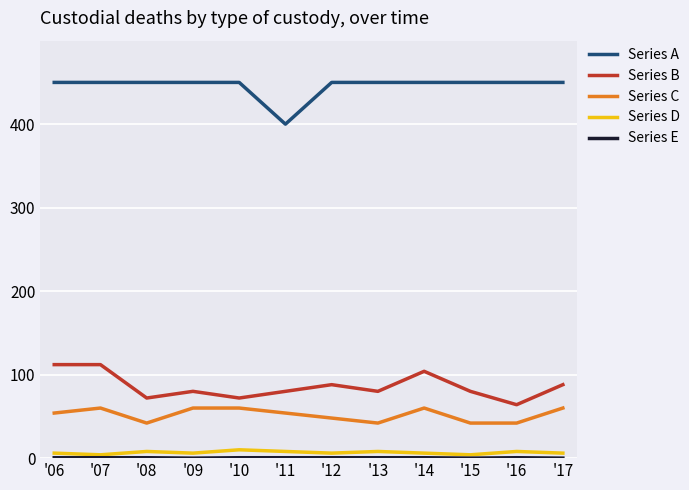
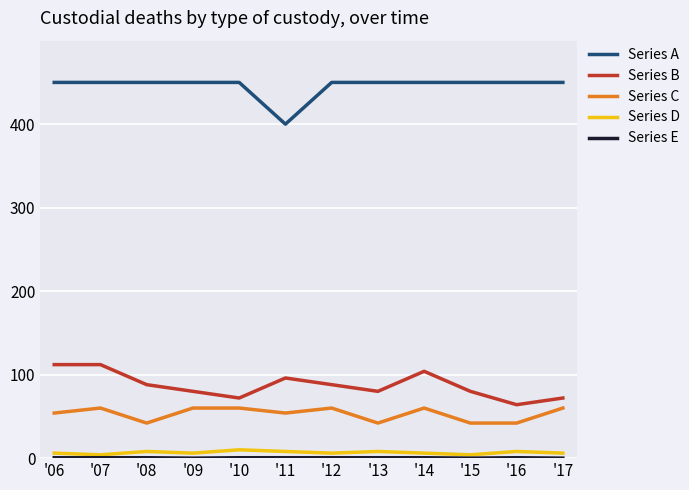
Series B, '08: 70 -> 90
Series B, '11: 80 -> 100
Series C, '12: 50 -> 60
Series B, '17: 90 -> 70
